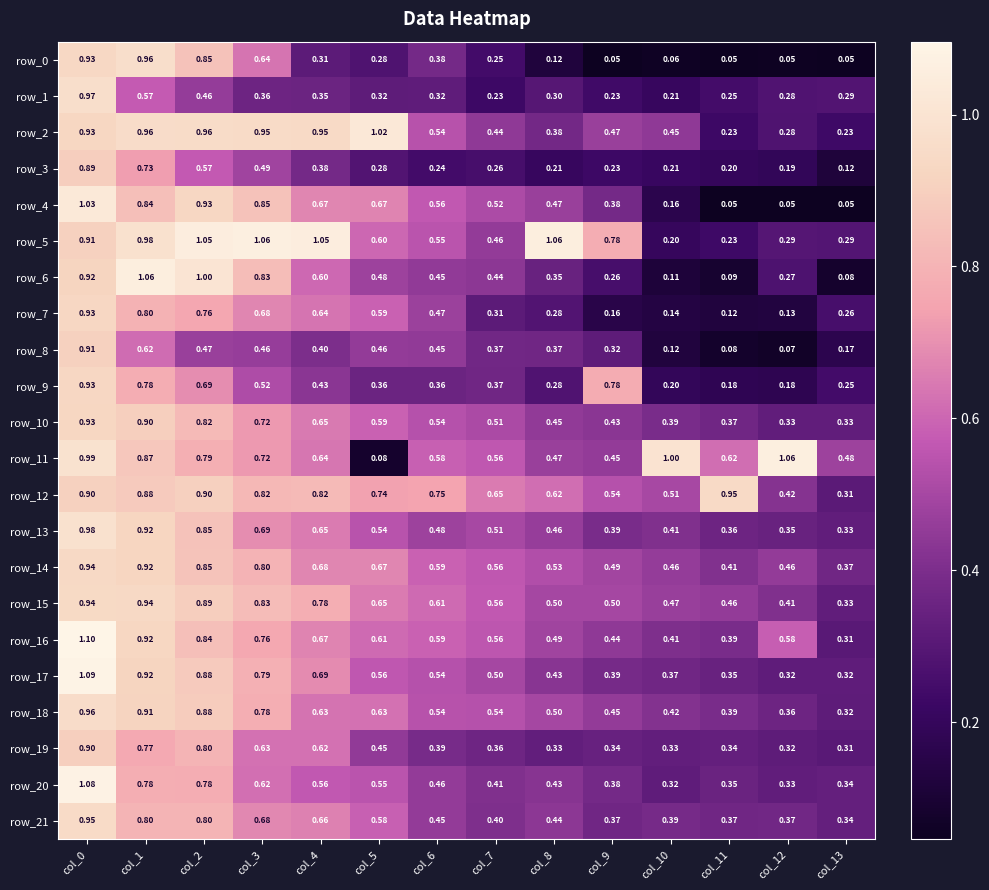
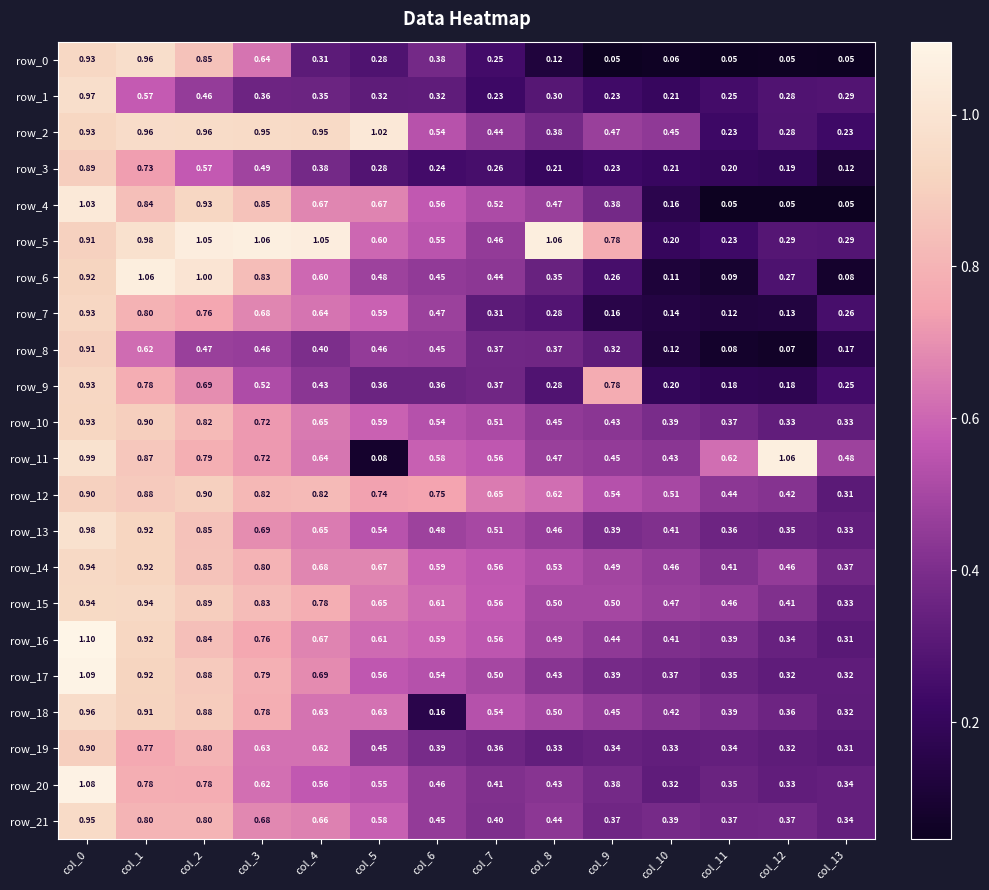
row_11, col_10: 1.00 -> 0.43
row_12, col_11: 0.95 -> 0.44
row_16, col_12: 0.58 -> 0.34
row_18, col_6: 0.54 -> 0.16
